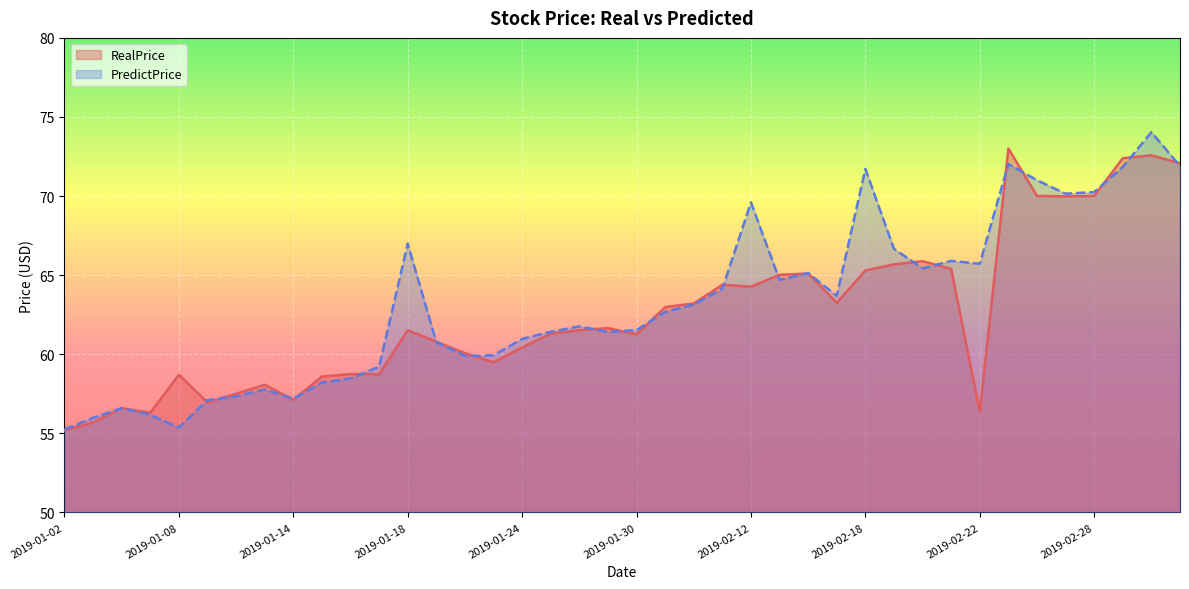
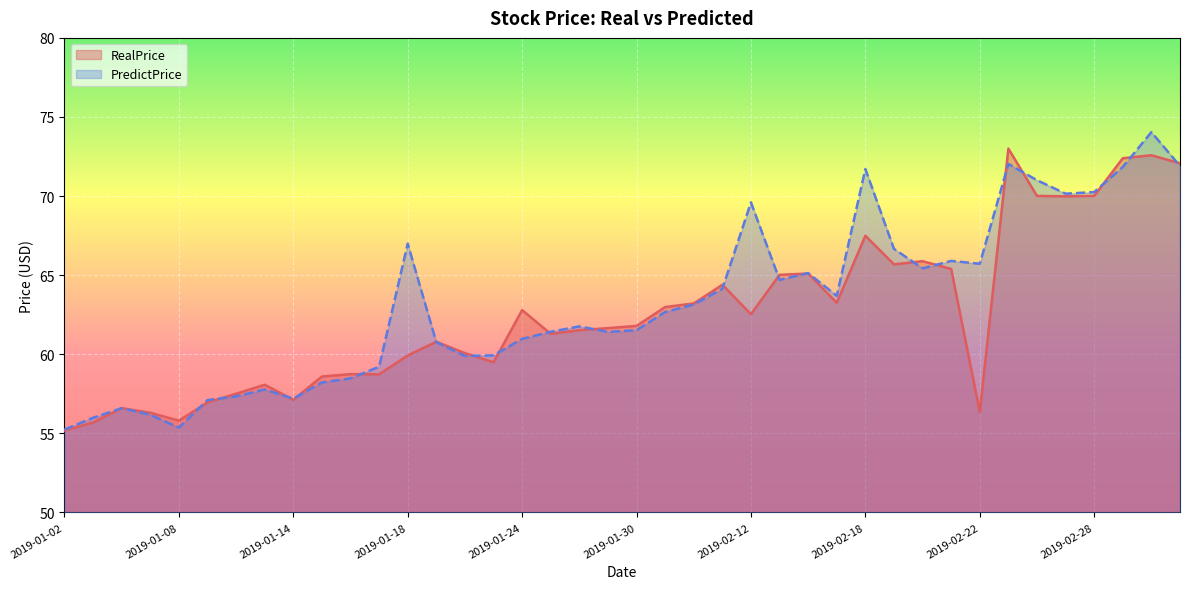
RealPrice, 2019-01-08: 58.7 -> 55.8
RealPrice, 2019-01-18: 61.5 -> 59.9
RealPrice, 2019-01-24: 60.4 -> 62.8
RealPrice, 2019-01-30: 61.3 -> 61.8
RealPrice, 2019-02-12: 64.3 -> 62.5
RealPrice, 2019-02-18: 65.3 -> 67.5
